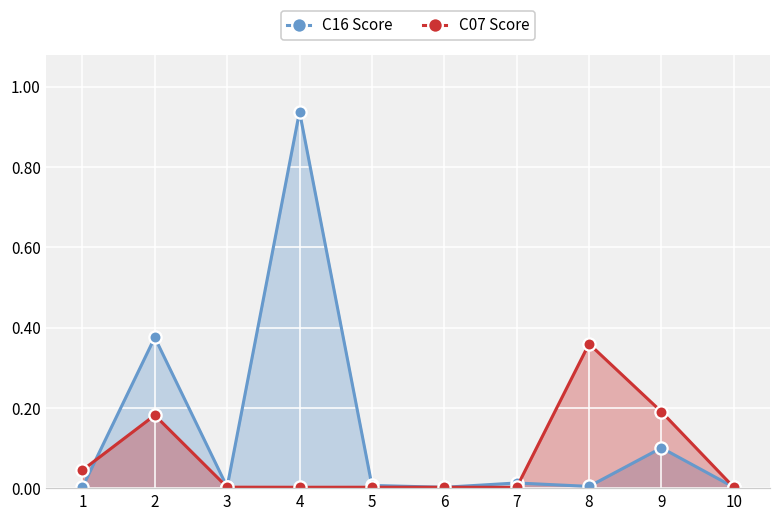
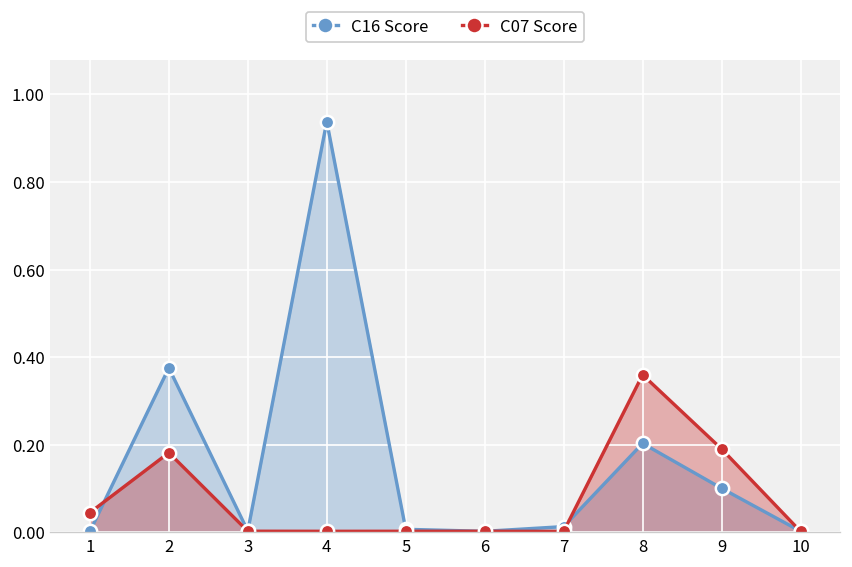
C16 Score, 8: 0.00 -> 0.20
